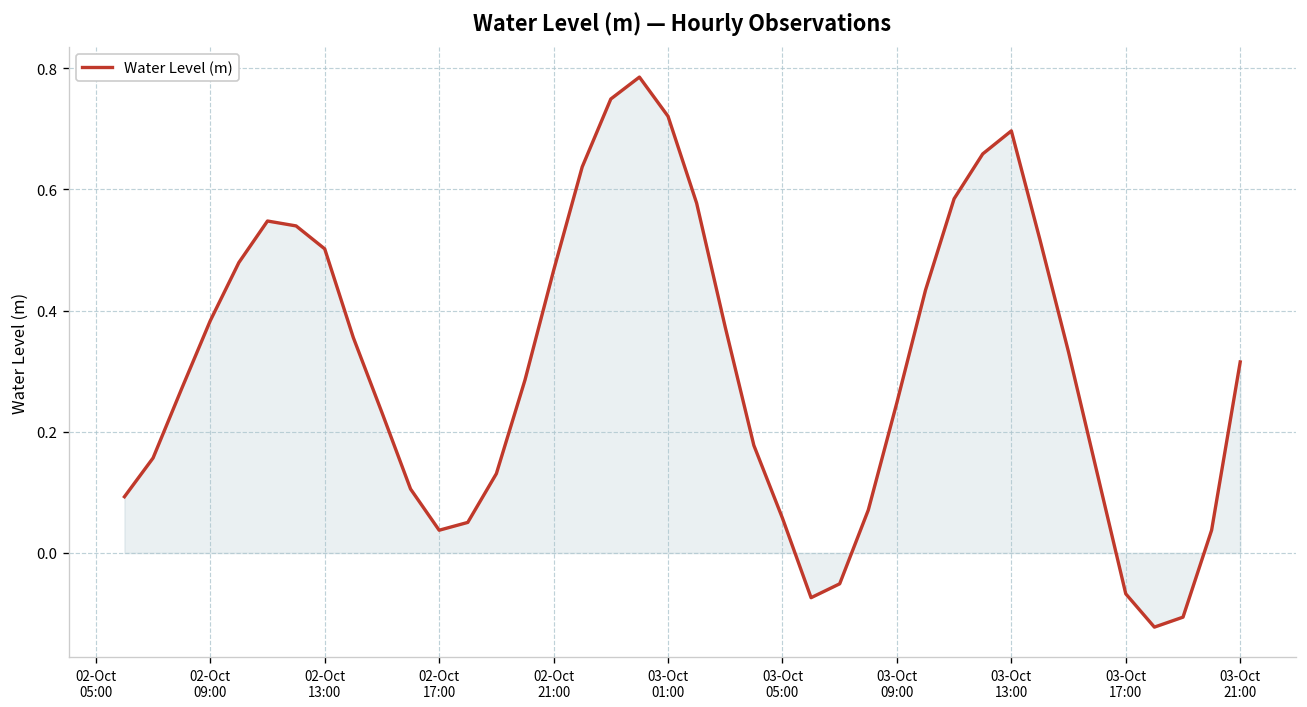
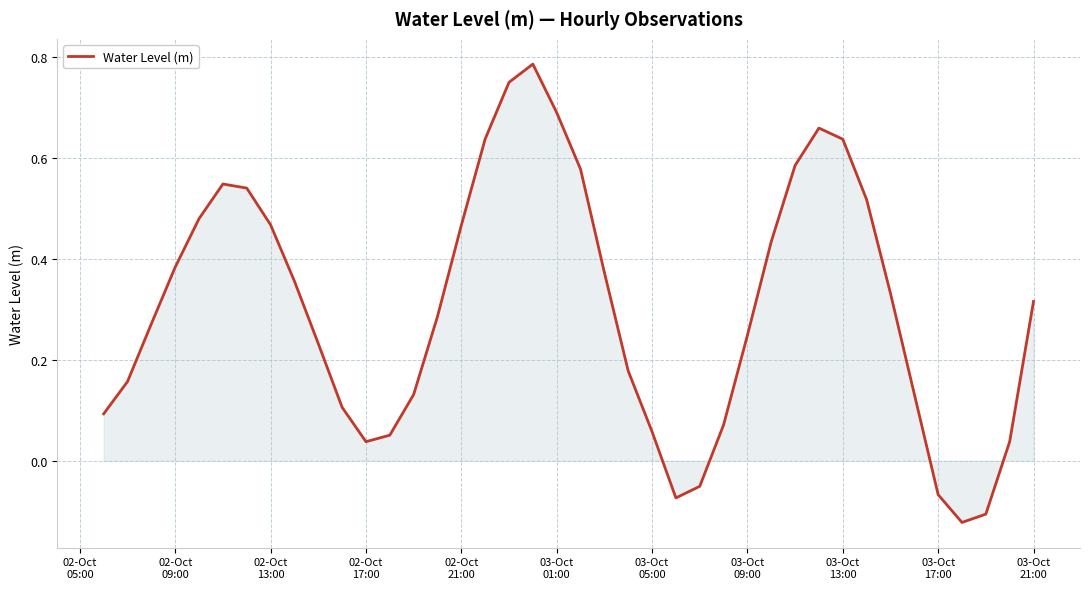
Water Level (m), 02-Oct 13:00: 0.50 -> 0.47
Water Level (m), 03-Oct 01:00: 0.72 -> 0.69
Water Level (m), 03-Oct 13:00: 0.70 -> 0.64
